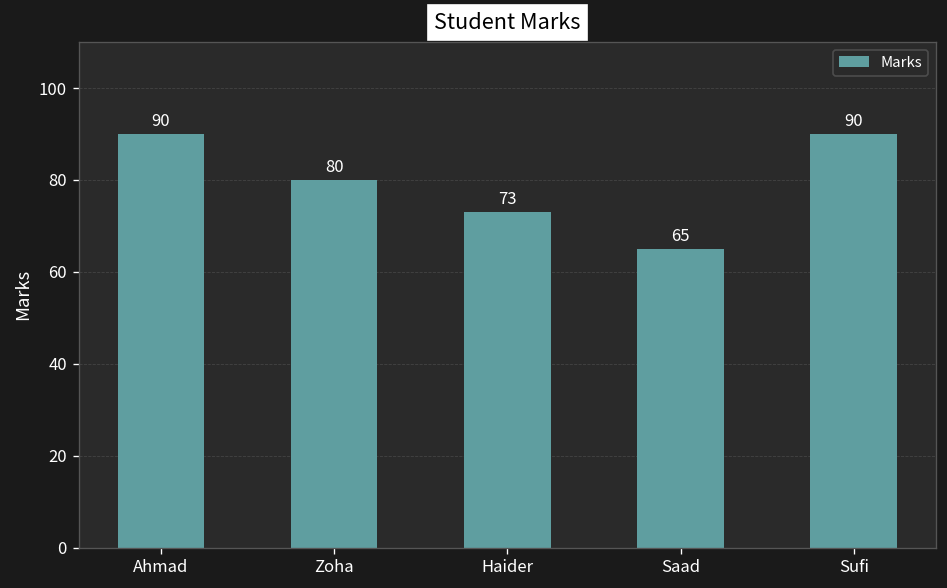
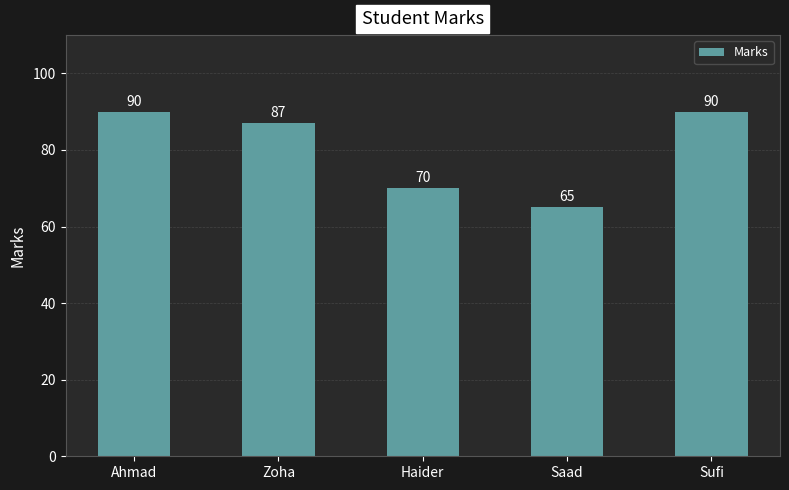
Zoha: 80 -> 87
Haider: 73 -> 70
